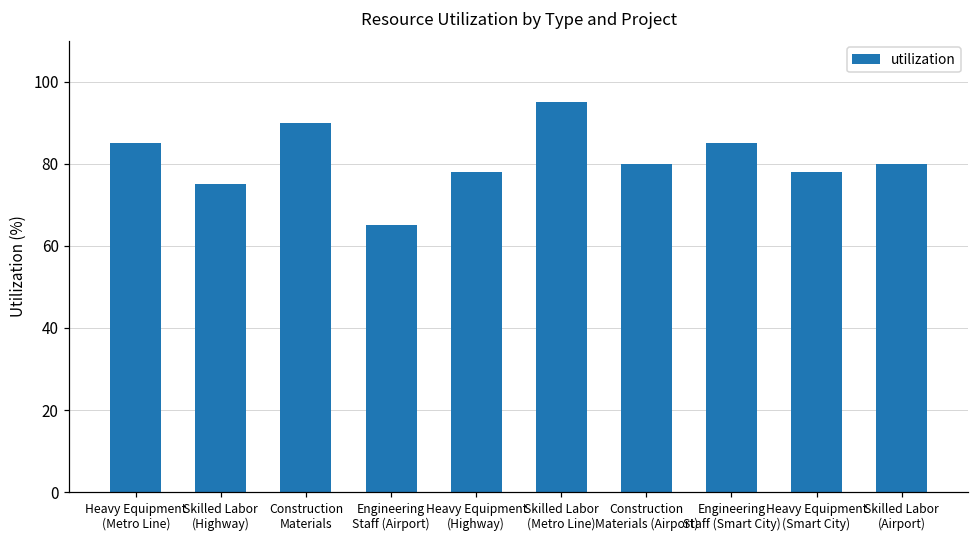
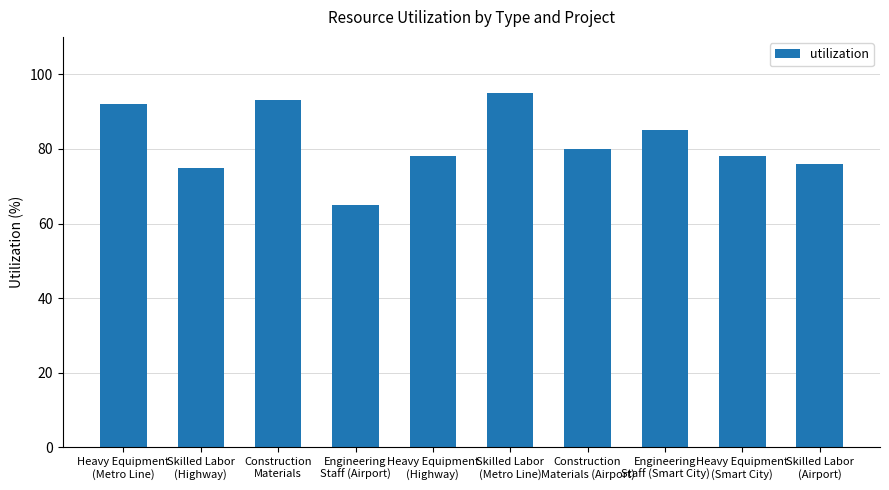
Heavy Equipment (Metro Line): 85 -> 92
Construction Materials: 90 -> 93
Skilled Labor (Airport): 80 -> 76
